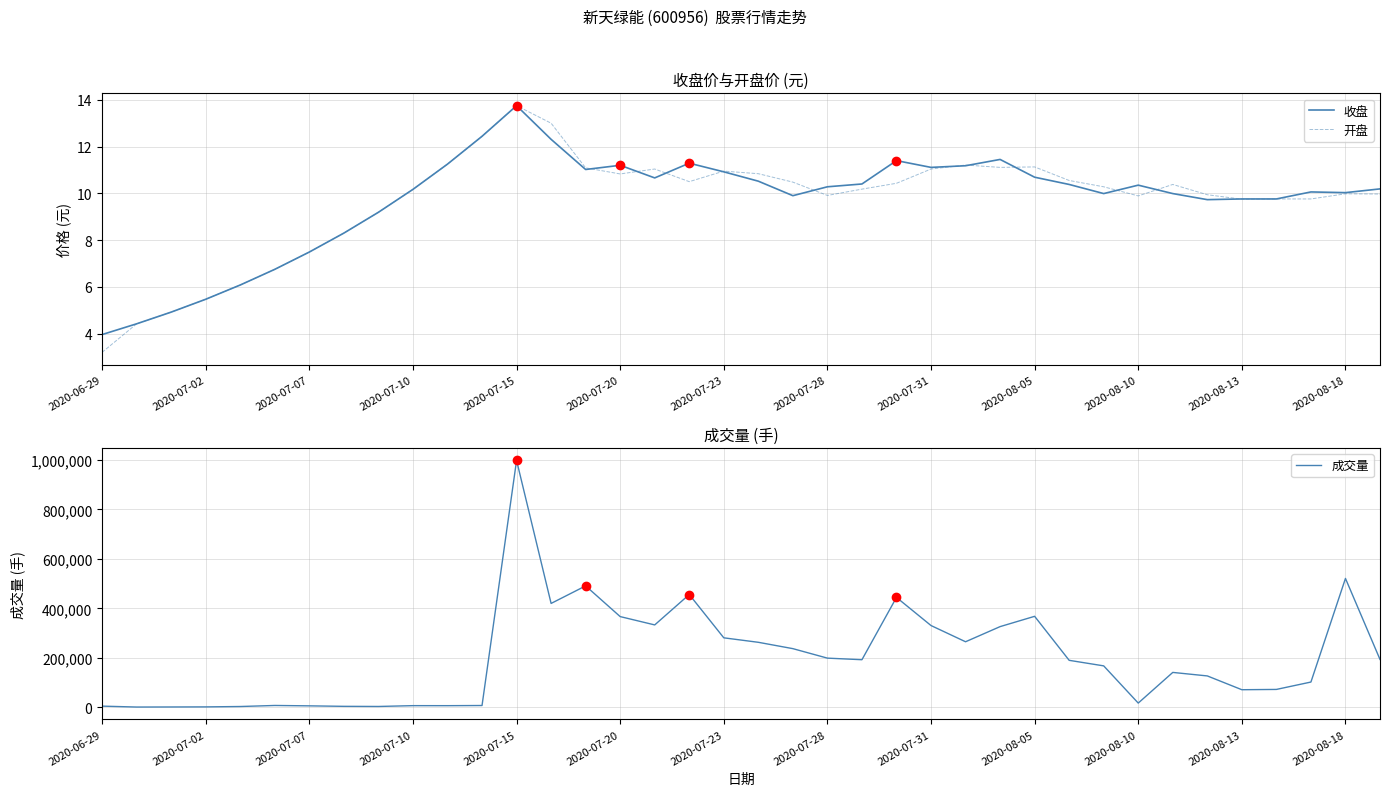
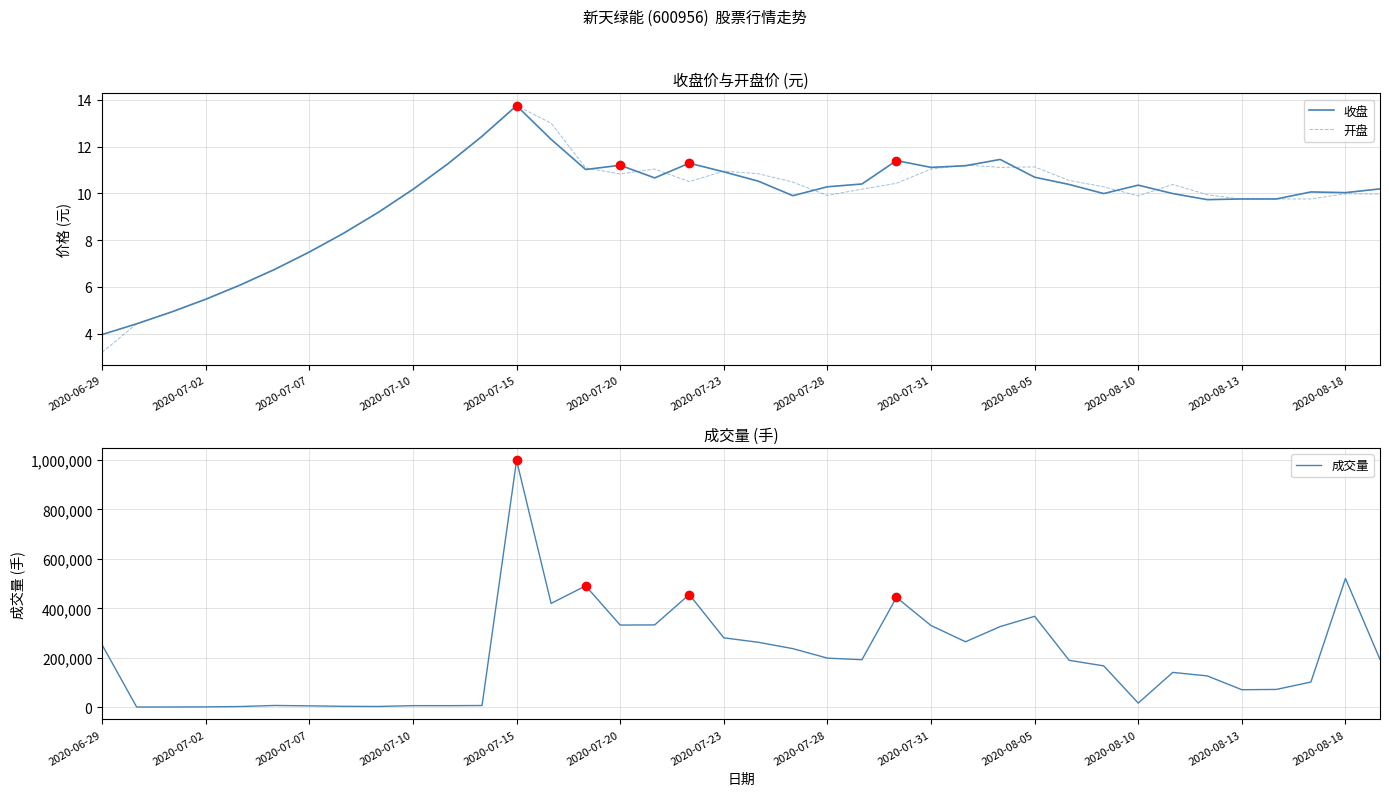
成交量 (手), 成交量, 2020-06-29: 10,000 -> 250,000
成交量 (手), 成交量, 2020-07-20: 370,000 -> 330,000
